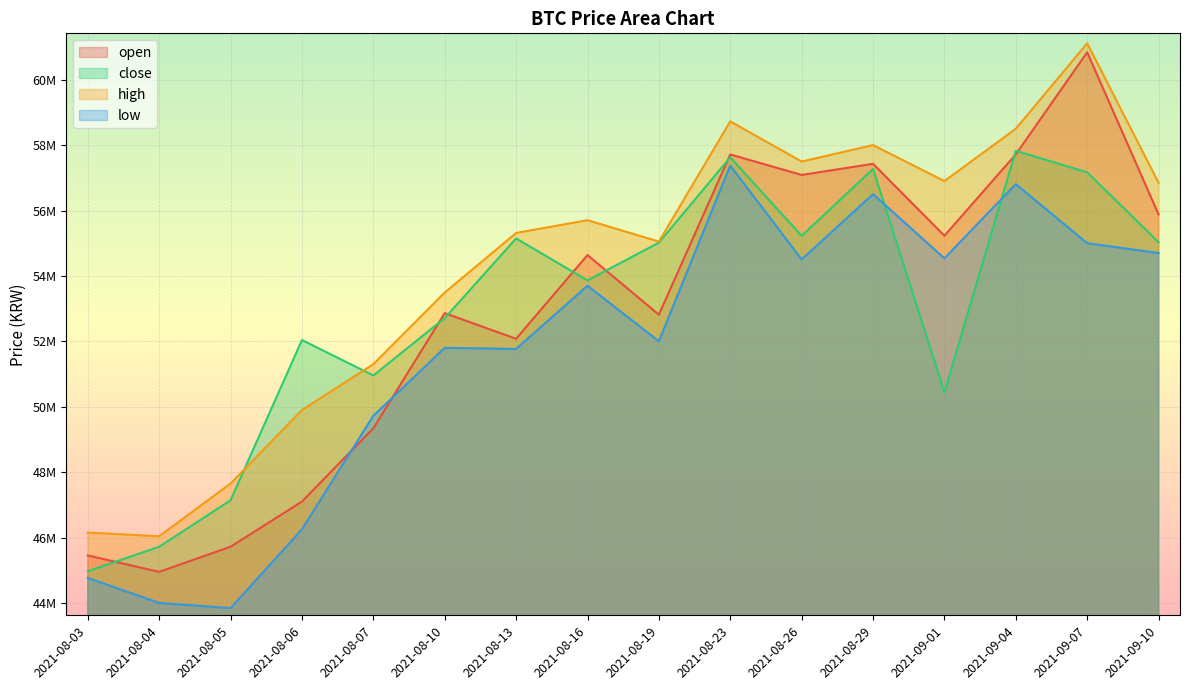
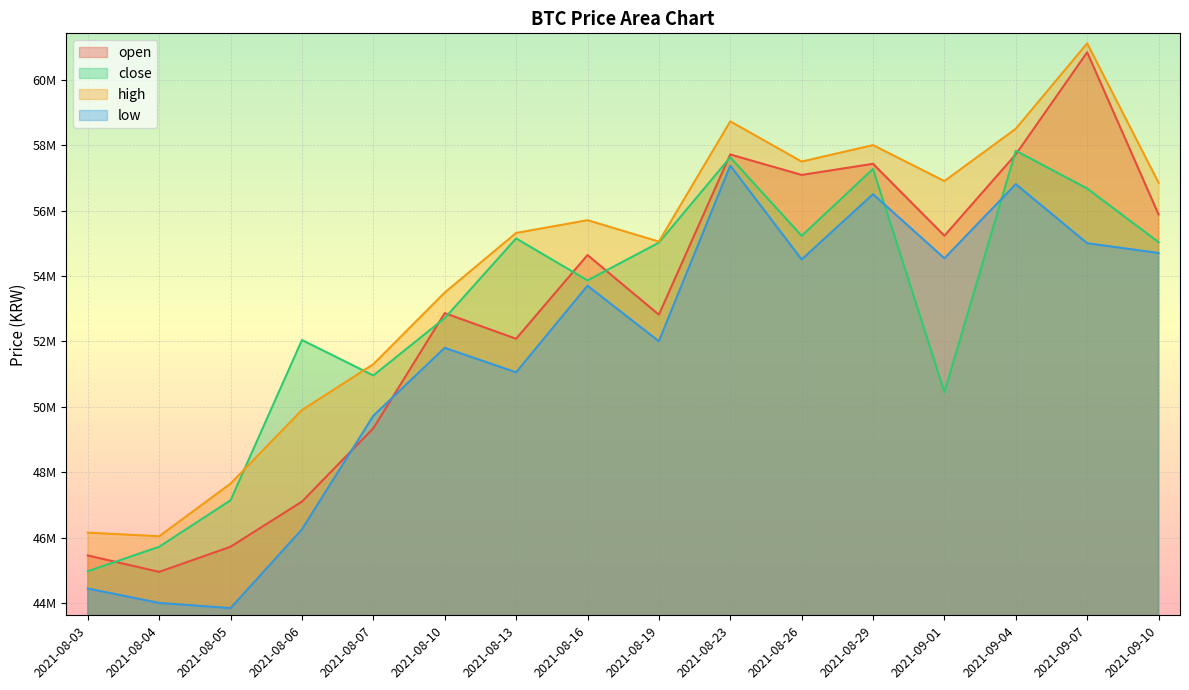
low, 2021-08-03: 44800000 -> 44400000
low, 2021-08-13: 51800000 -> 51100000
close, 2021-09-07: 57200000 -> 56700000
